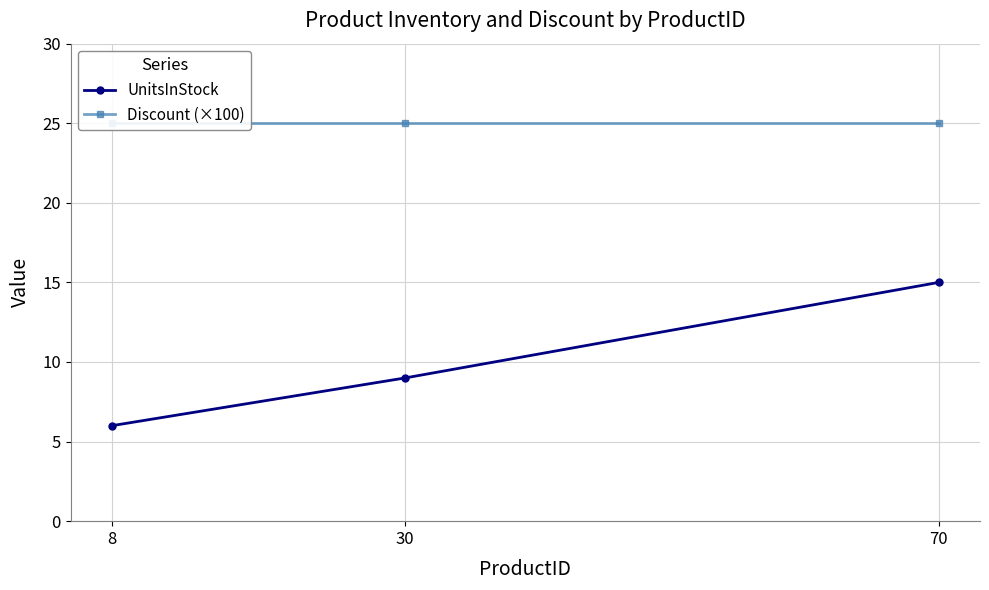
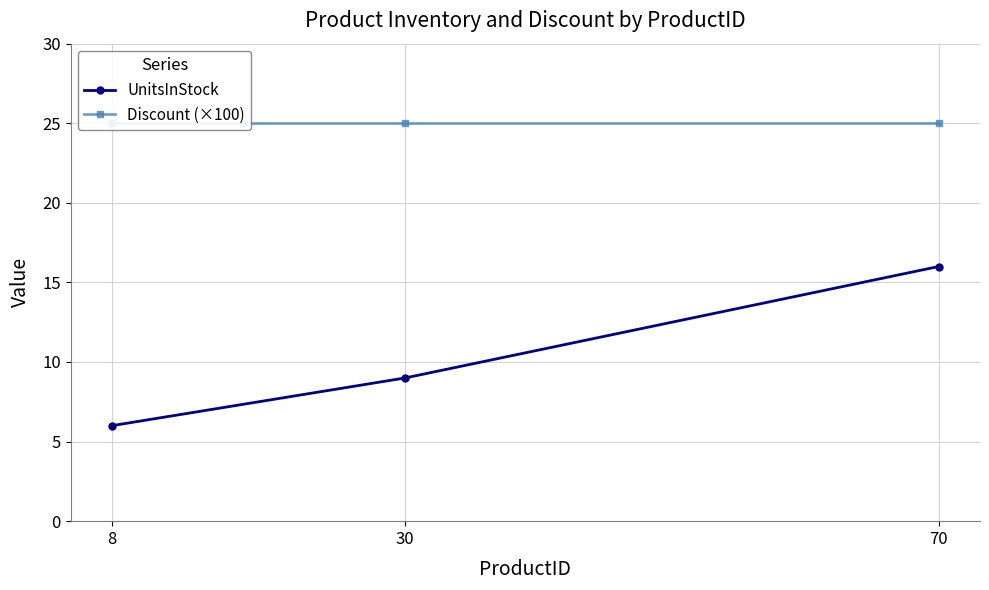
UnitsInStock, 70: 15 -> 16
